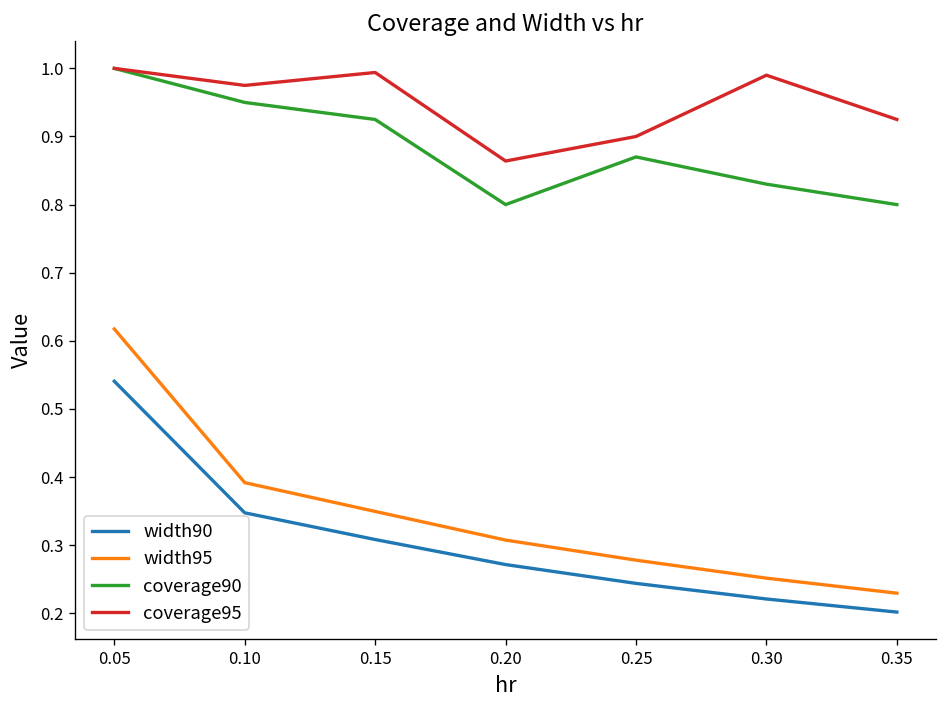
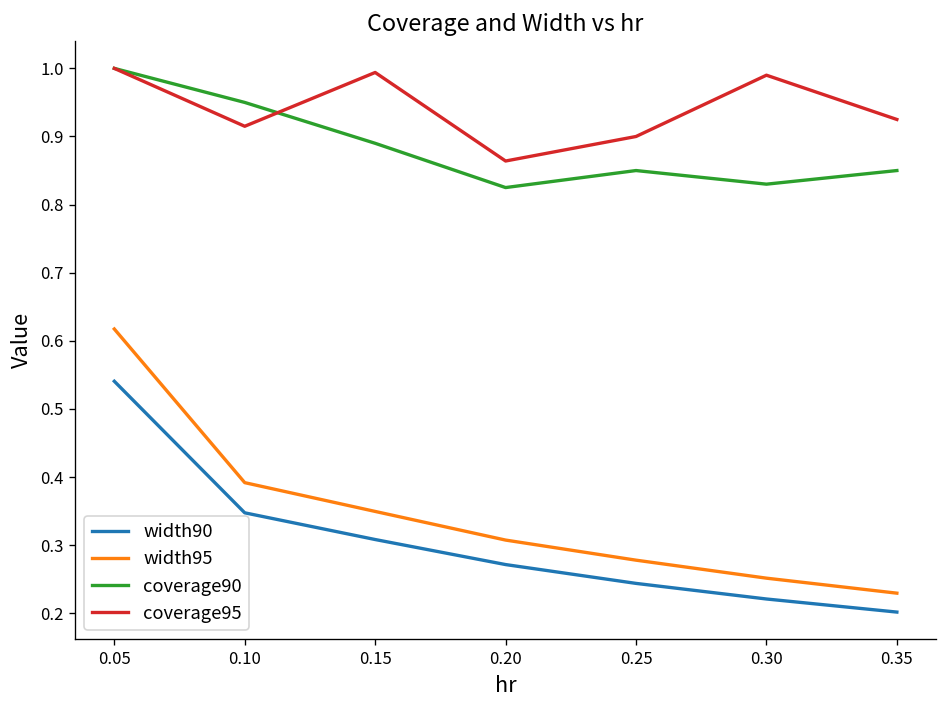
coverage95, 0.10: 0.98 -> 0.92
coverage90, 0.15: 0.93 -> 0.89
coverage90, 0.20: 0.80 -> 0.83
coverage90, 0.25: 0.87 -> 0.85
coverage90, 0.35: 0.80 -> 0.85
